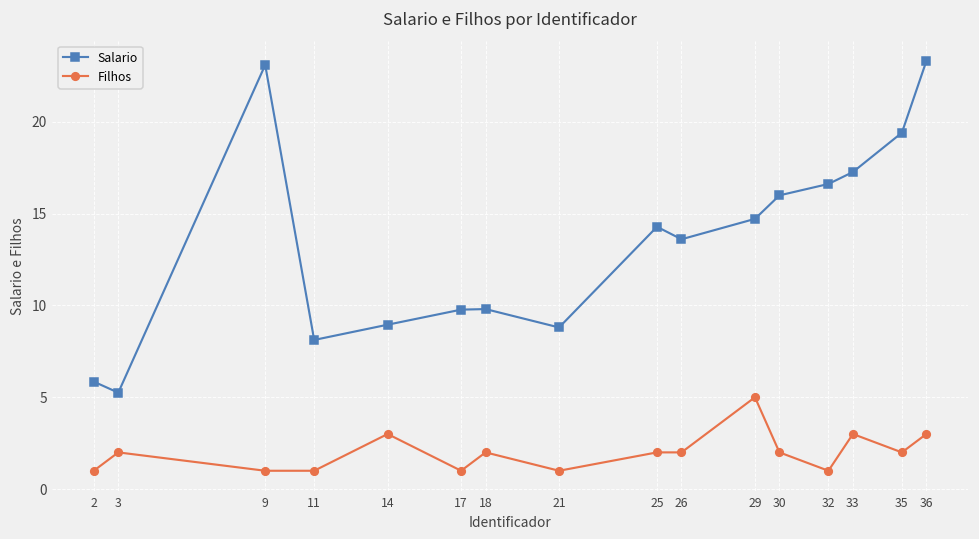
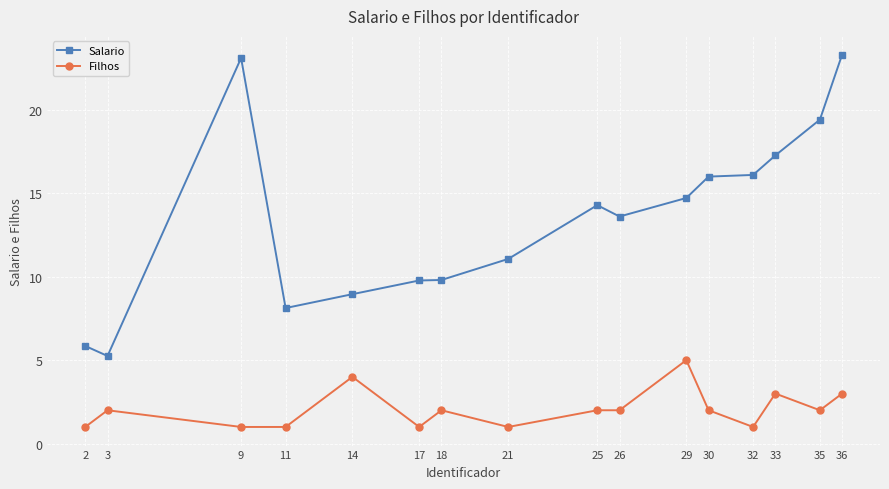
Filhos, 14: 3 -> 4
Salario, 21: 8.8 -> 11.1
Salario, 32: 16.6 -> 16.1
